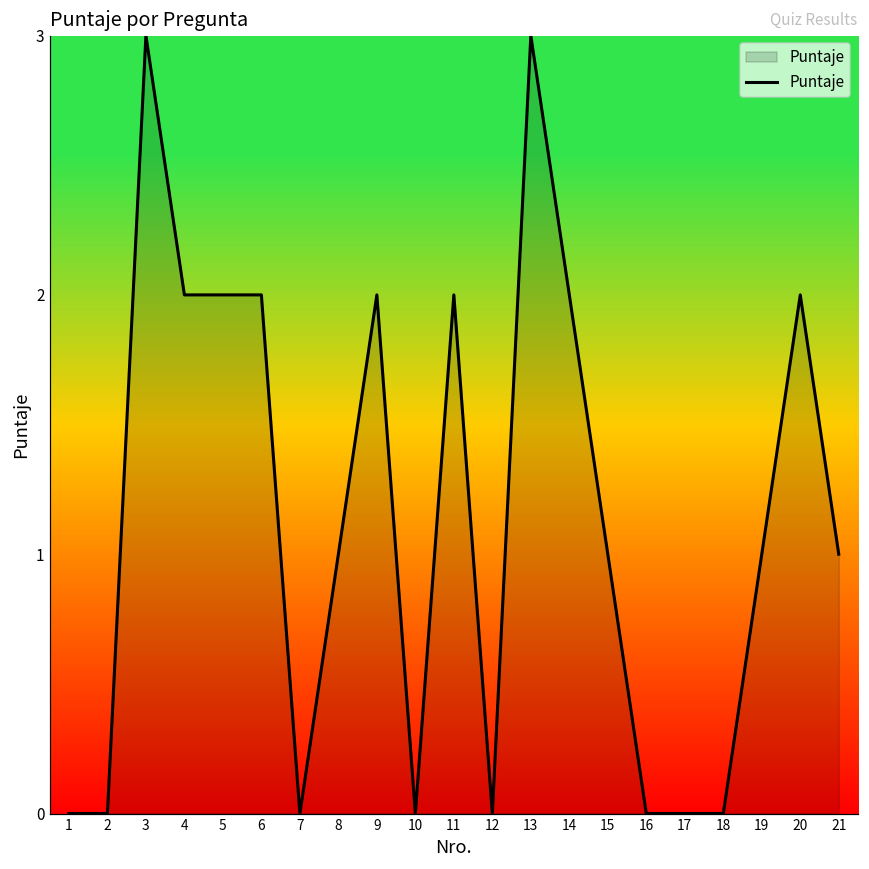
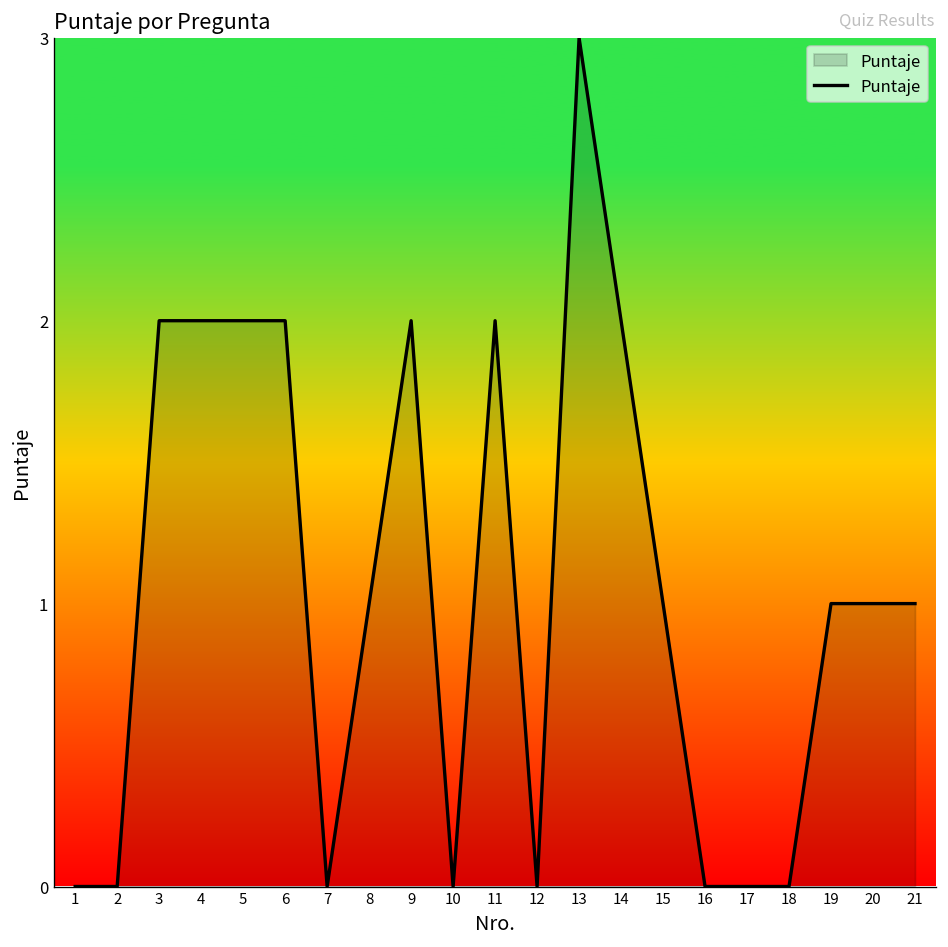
3: 3 -> 2
20: 2 -> 1
